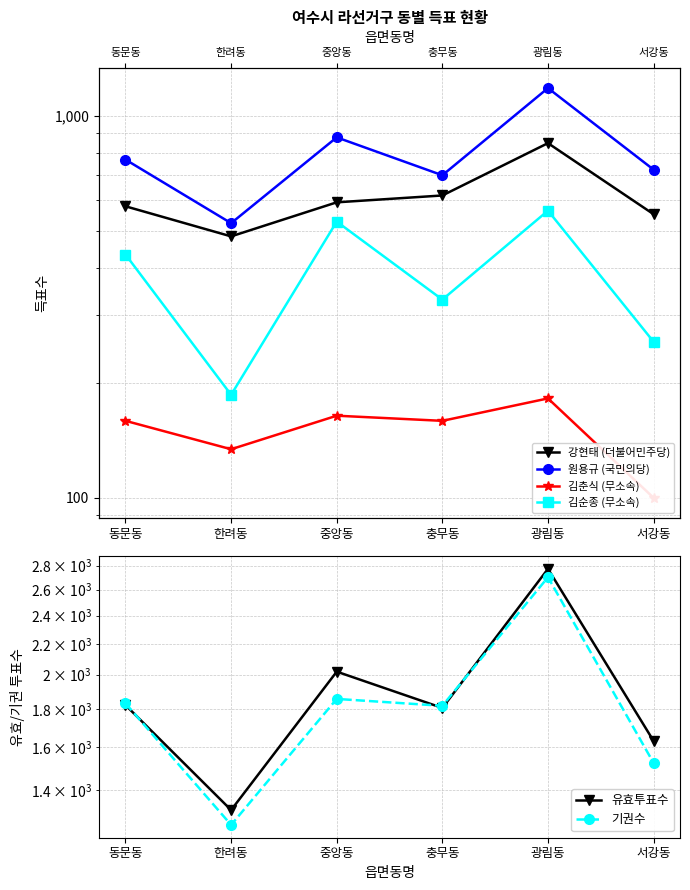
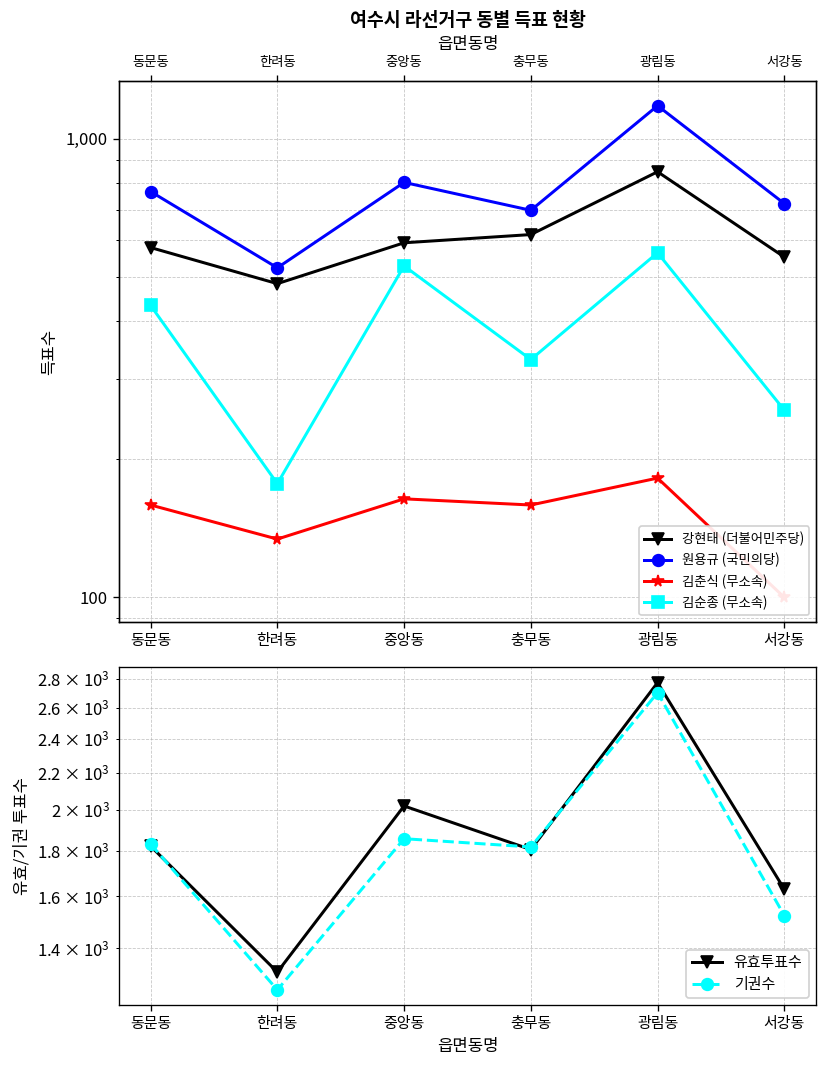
여수시 라선거구 동별 득표 현황, 김순종 (무소속), 한려동: 190 -> 180
여수시 라선거구 동별 득표 현황, 원용규 (국민의당), 중앙동: 880 -> 800
